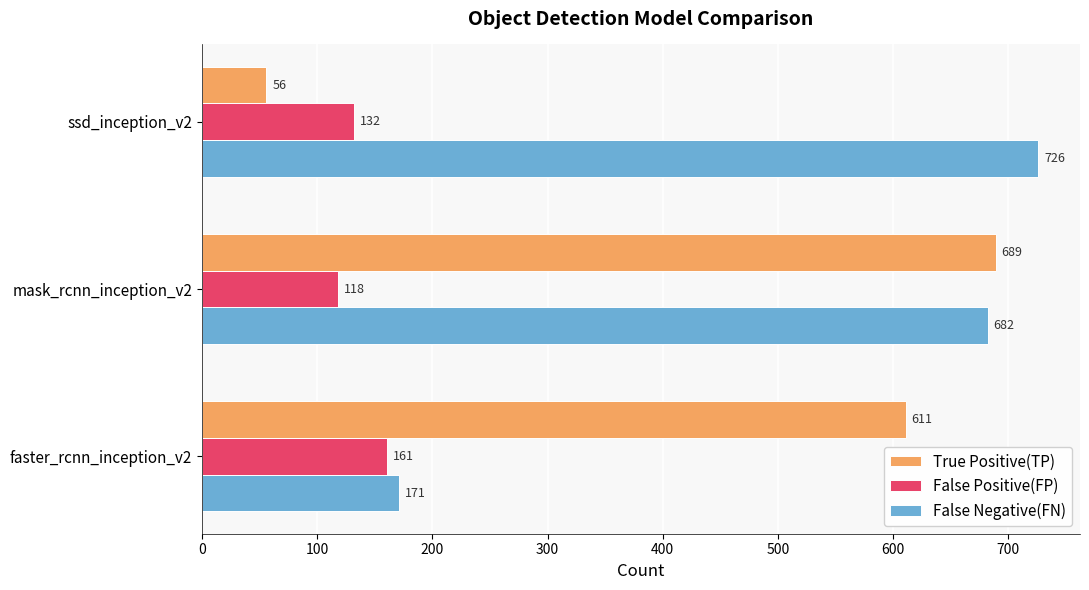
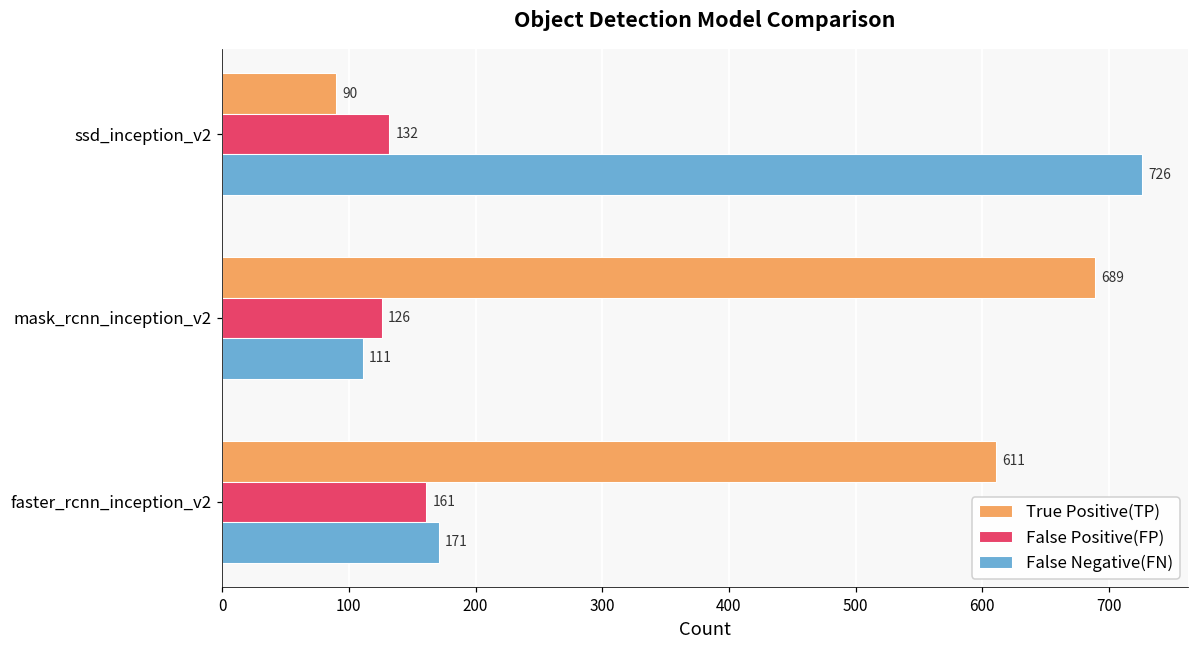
True Positive(TP), ssd_inception_v2: 56 -> 90
False Positive(FP), mask_rcnn_inception_v2: 118 -> 126
False Negative(FN), mask_rcnn_inception_v2: 682 -> 111
